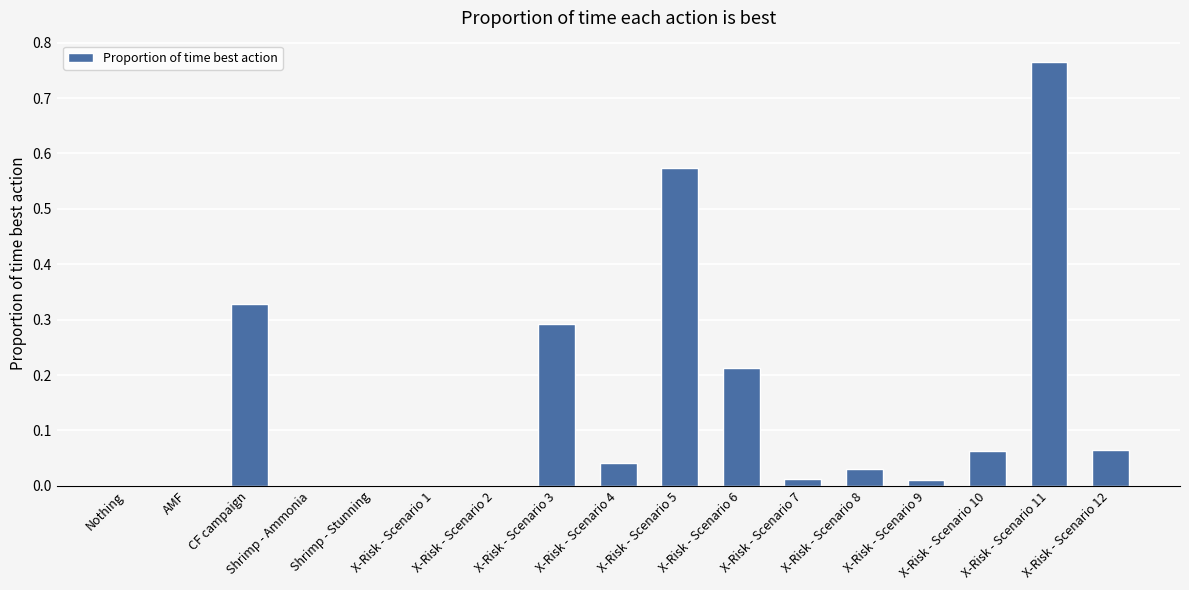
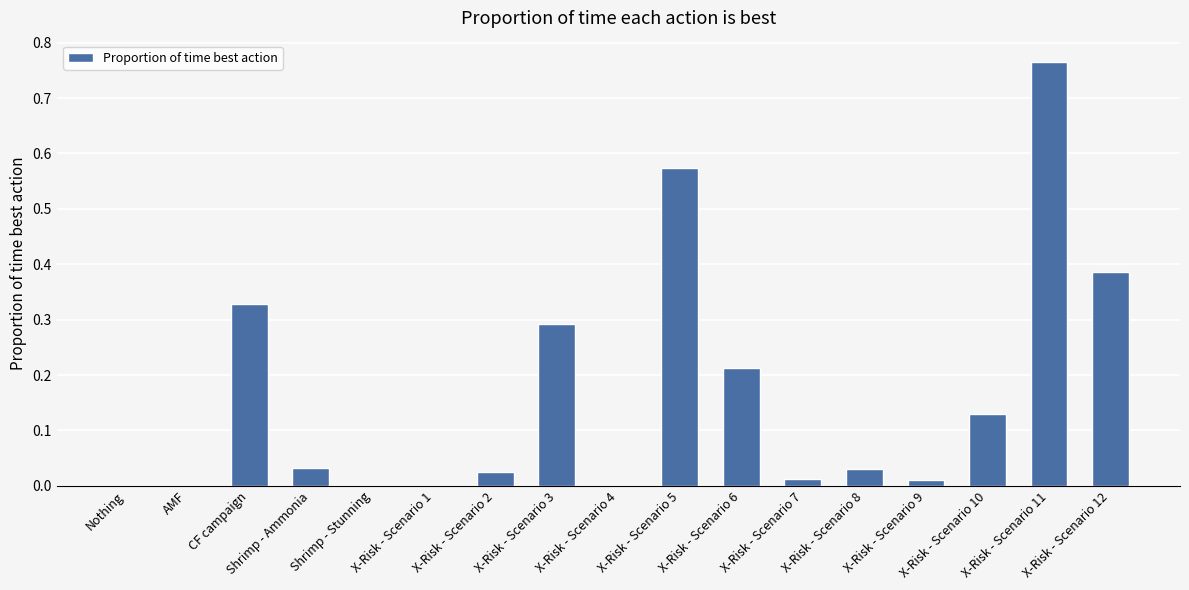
Shrimp - Ammonia: 0.00 -> 0.03
X-Risk - Scenario 2: 0.00 -> 0.03
X-Risk - Scenario 4: 0.04 -> 0.00
X-Risk - Scenario 10: 0.06 -> 0.13
X-Risk - Scenario 12: 0.07 -> 0.39
